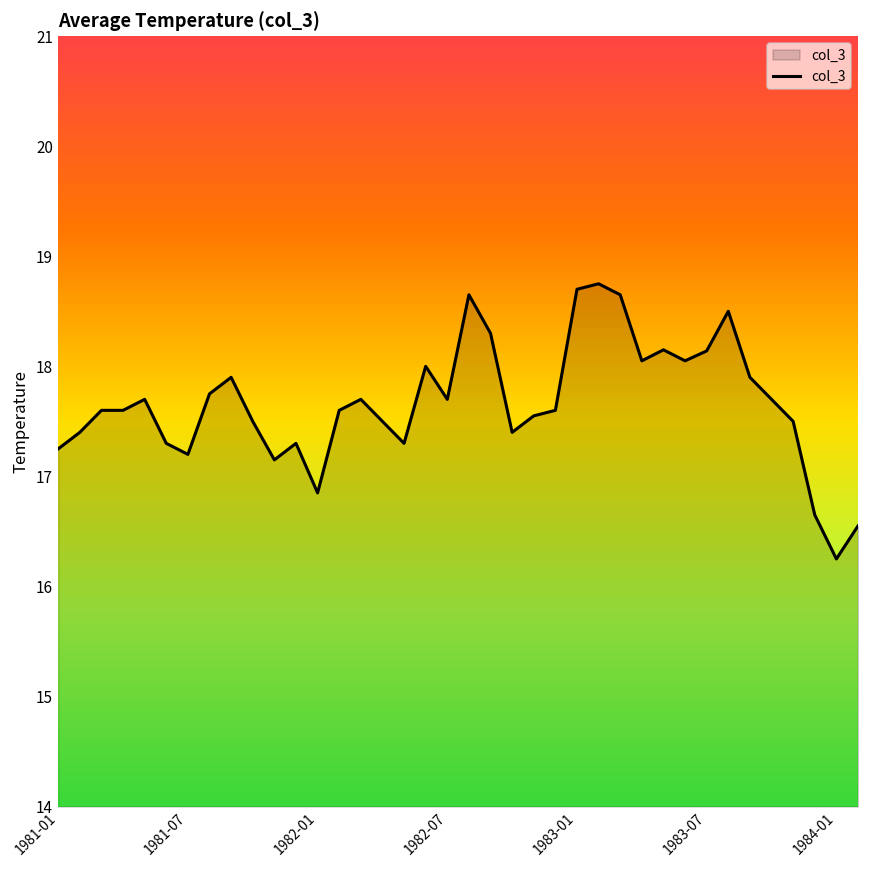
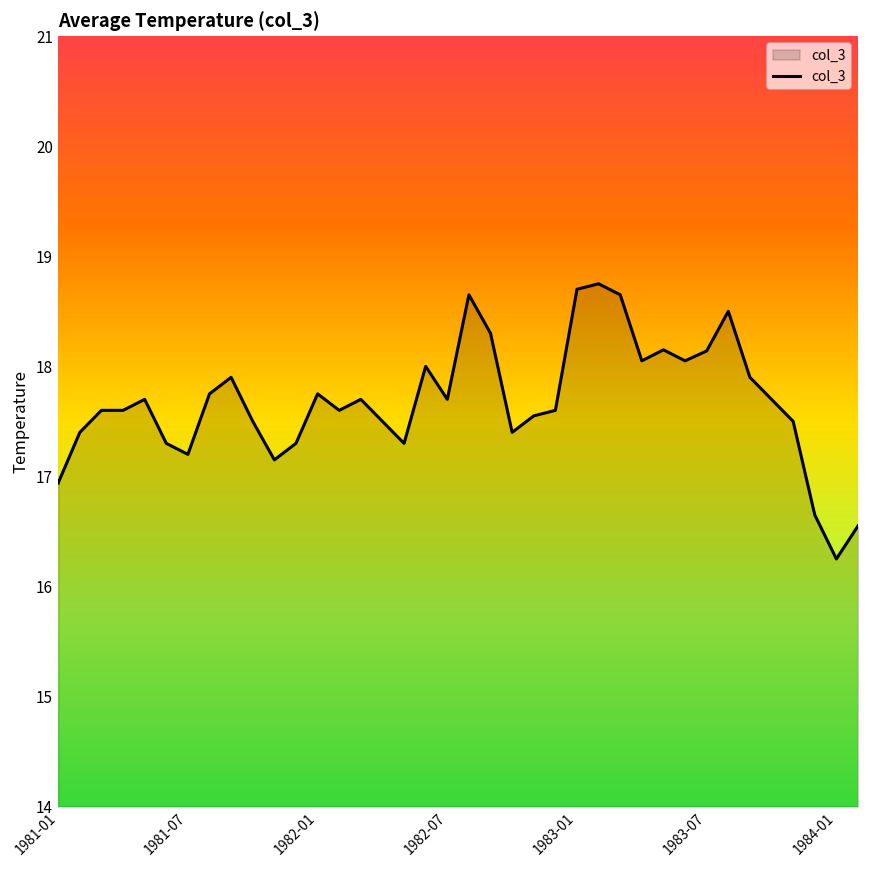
1981-01: 17.25 -> 16.94
1982-01: 16.85 -> 17.75
